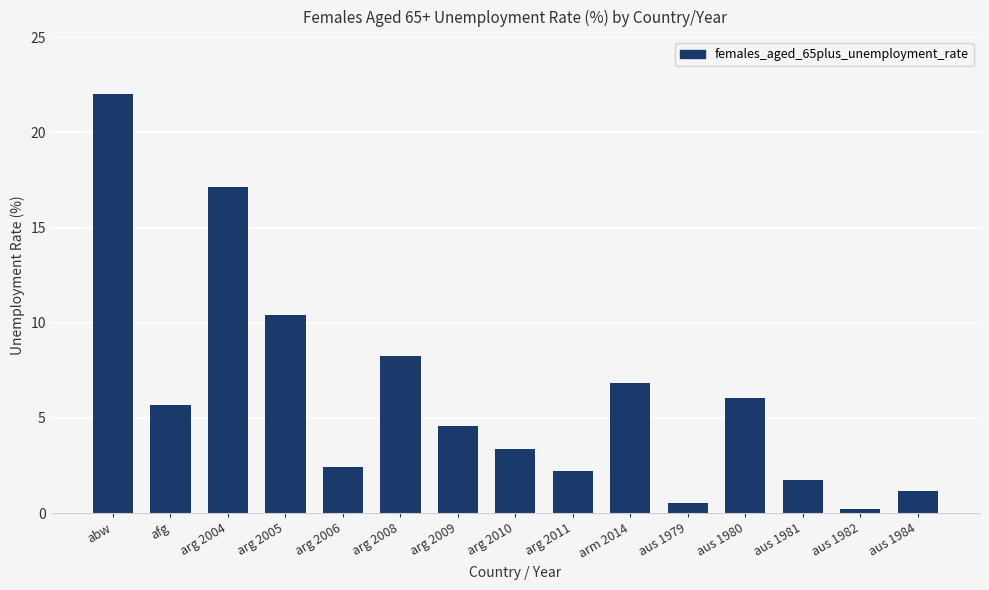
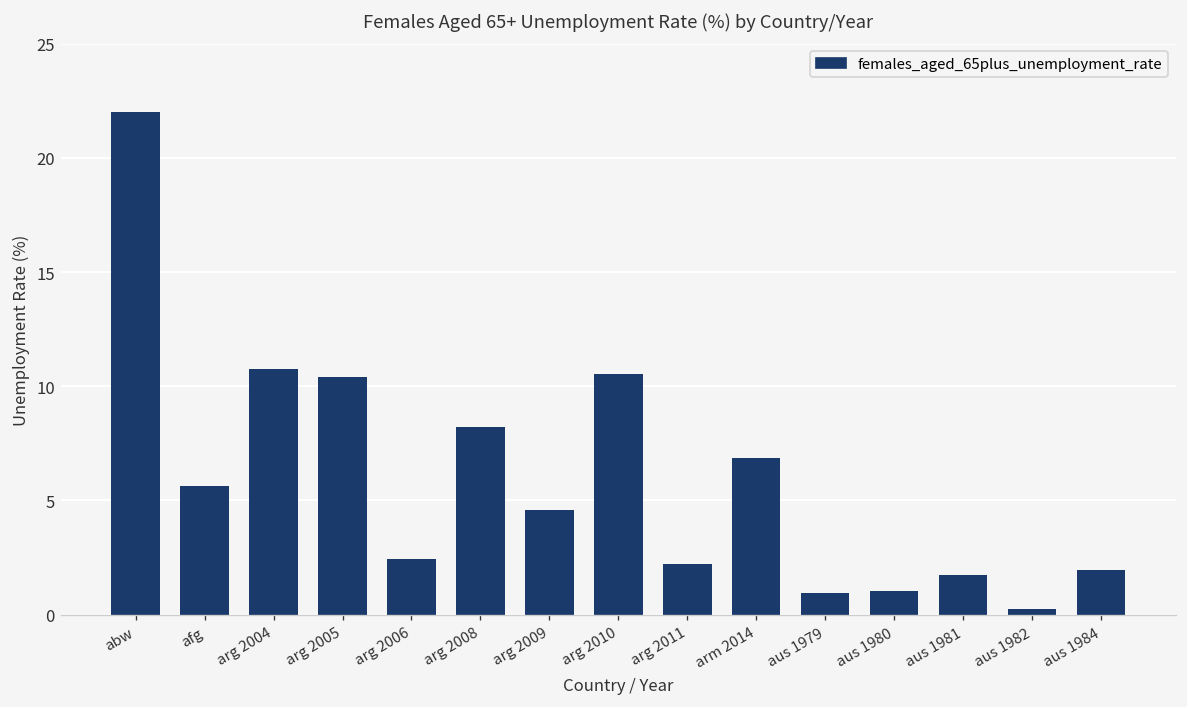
arg 2004: 17.1 -> 10.8
arg 2010: 3.3 -> 10.5
aus 1979: 0.5 -> 1.0
aus 1980: 6.1 -> 1.0
aus 1984: 1.2 -> 1.9
